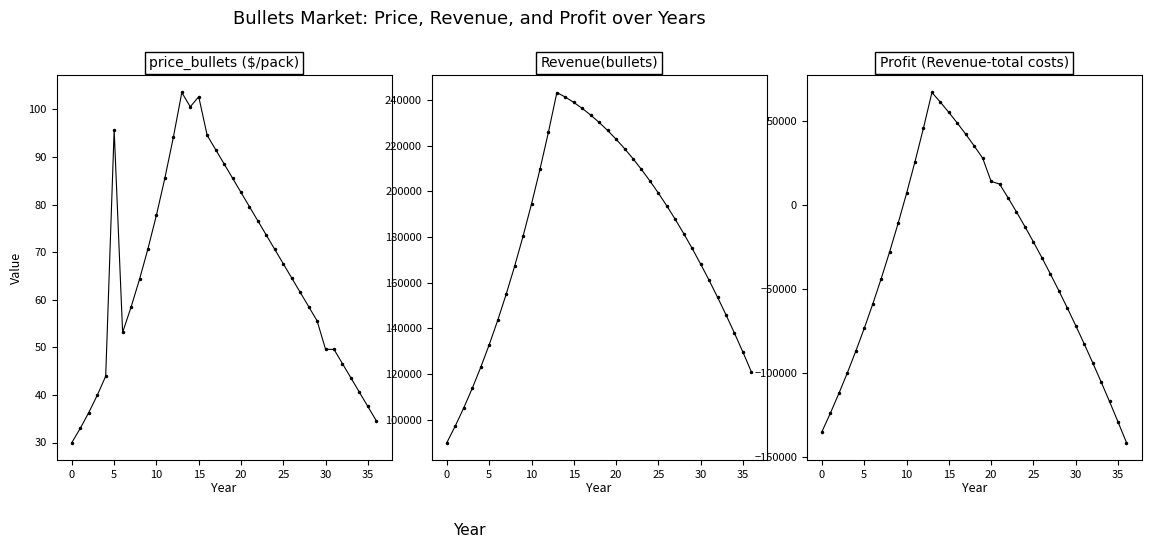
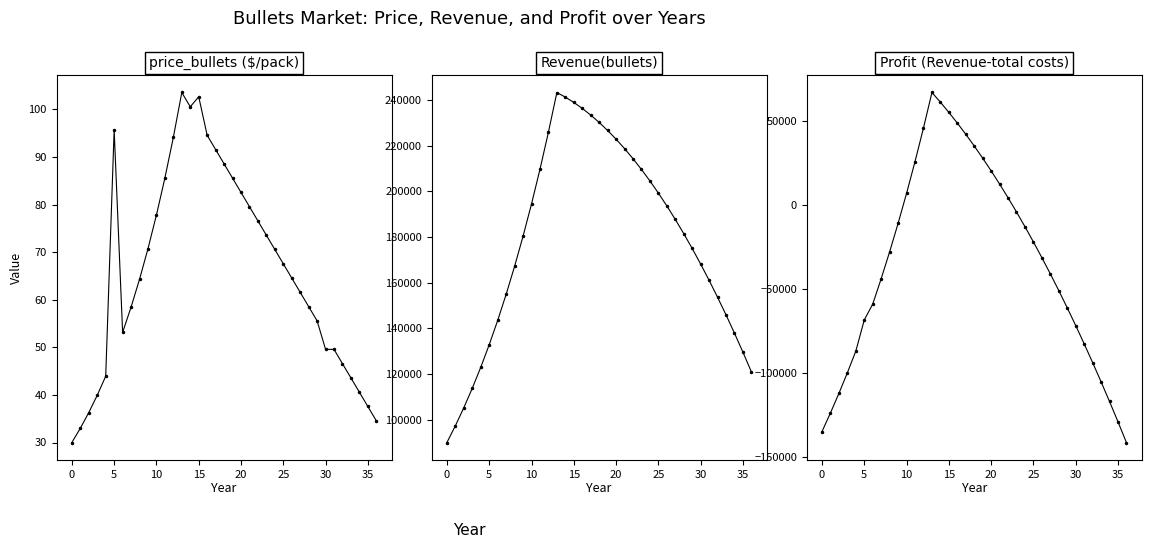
Profit (Revenue-total costs), 5: -73000 -> -68000
Profit (Revenue-total costs), 20: 14000 -> 20000
